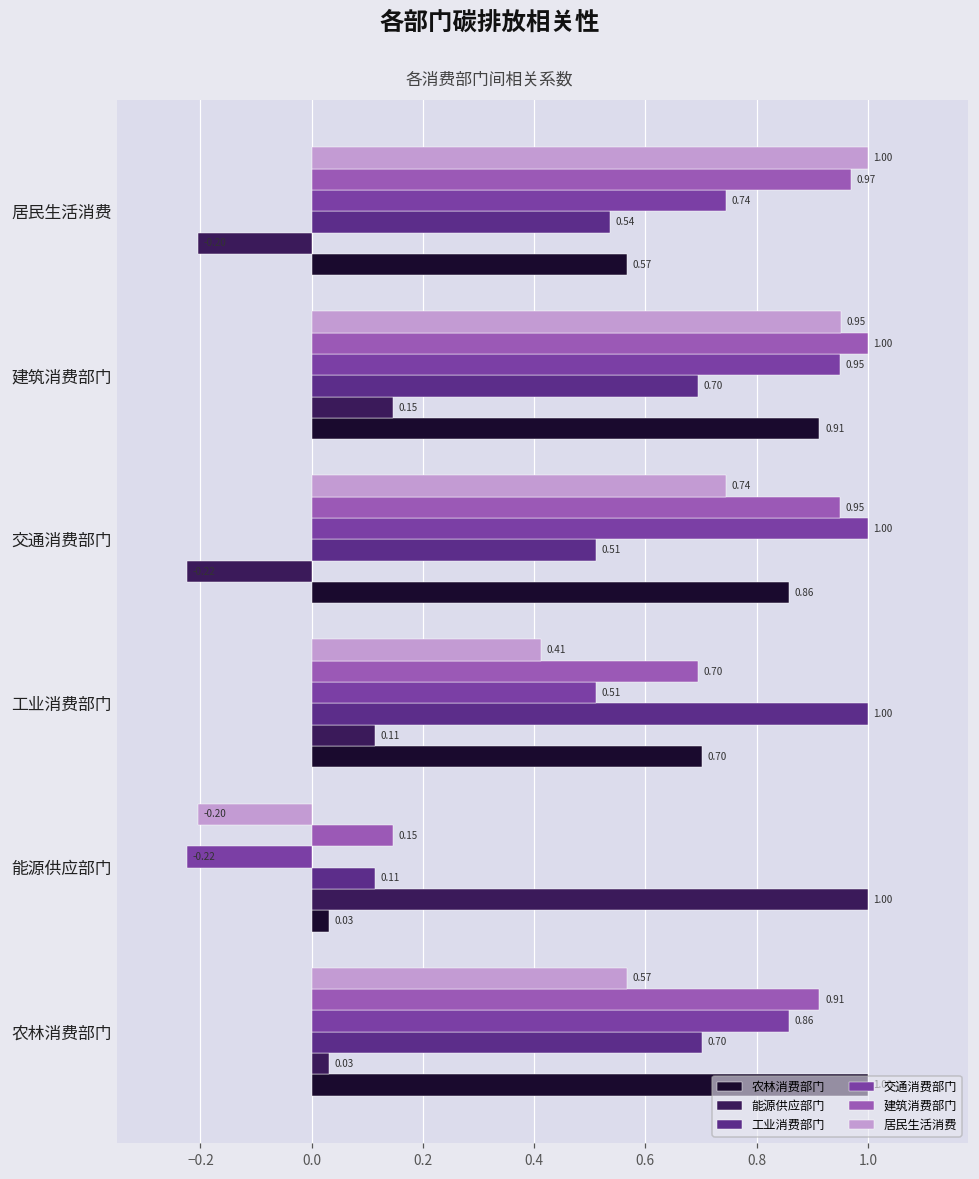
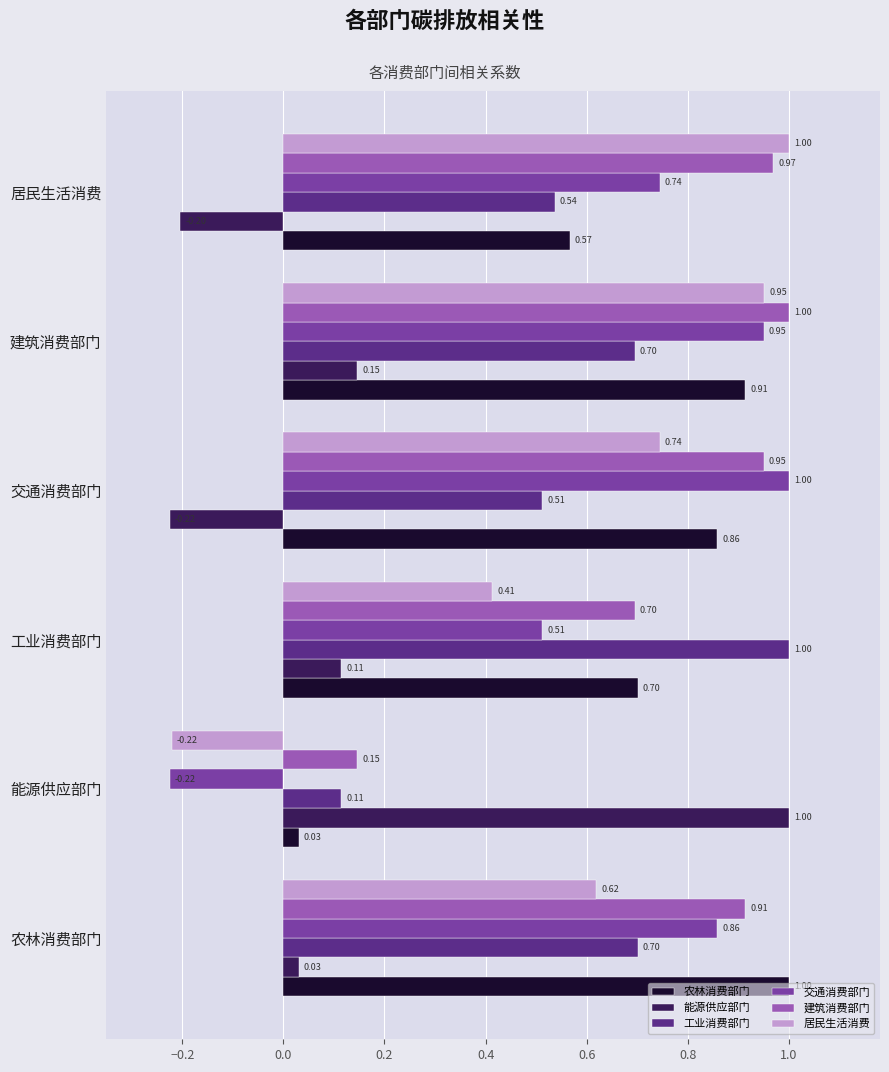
居民生活消费, 能源供应部门: -0.20 -> -0.22
居民生活消费, 农林消费部门: 0.57 -> 0.62
